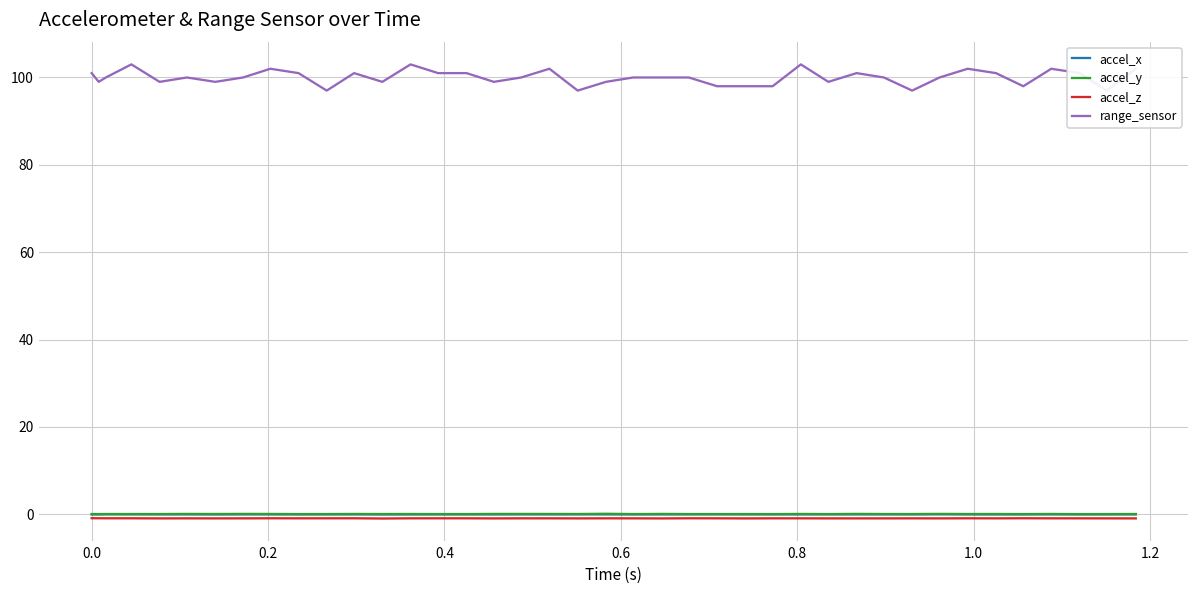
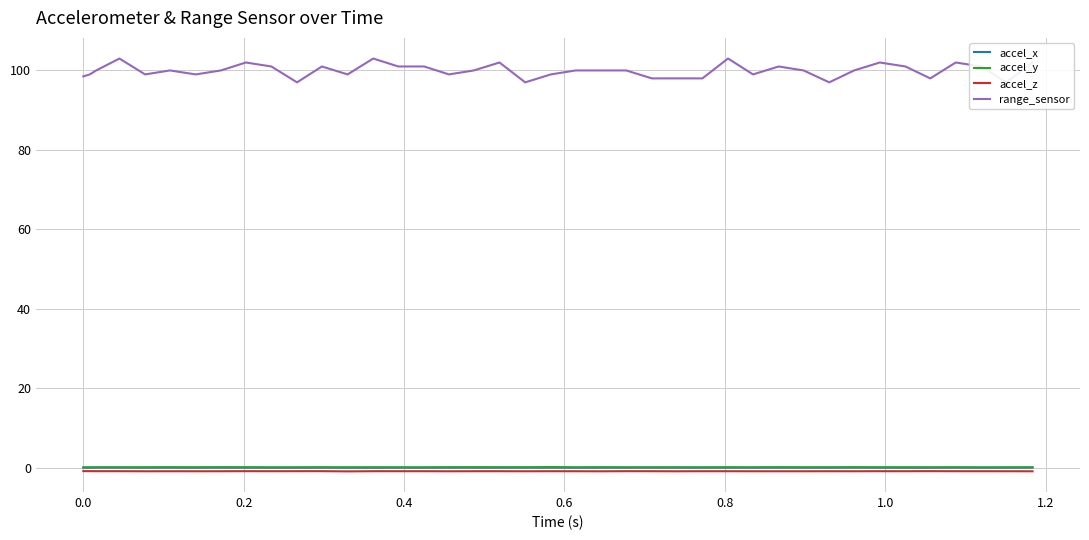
range_sensor, 0.0: 101 -> 99
